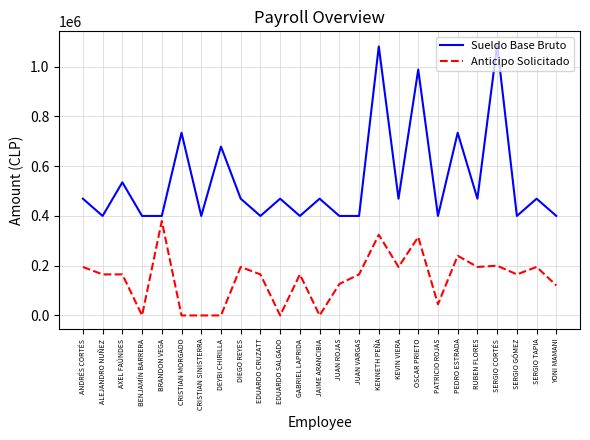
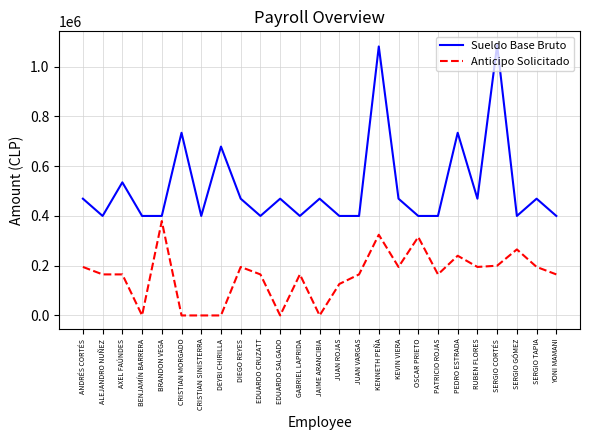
Sueldo Base Bruto, OSCAR PRIETO: 990000 -> 400000
Anticipo Solicitado, PATRICIO ROJAS: 40000 -> 170000
Anticipo Solicitado, SERGIO GÓMEZ: 170000 -> 270000
Anticipo Solicitado, YONI MAMANI: 120000 -> 170000
